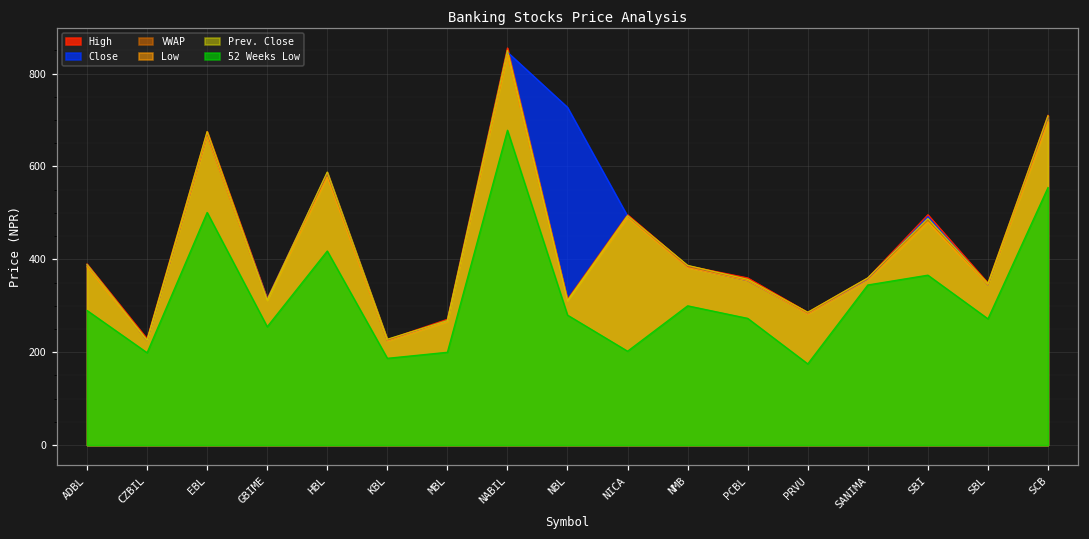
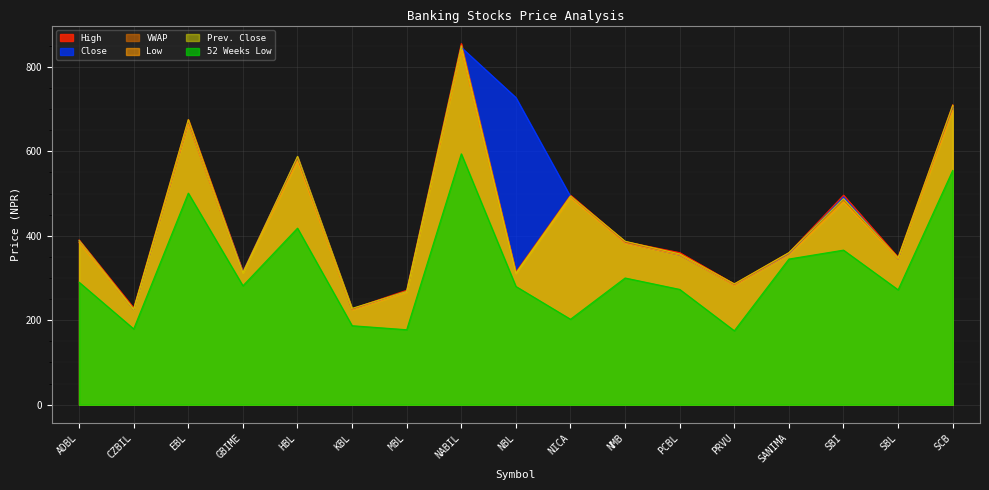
52 Weeks Low, CZBIL: 200 -> 180
52 Weeks Low, GBIME: 260 -> 280
52 Weeks Low, MBL: 200 -> 180
52 Weeks Low, NABIL: 680 -> 590
